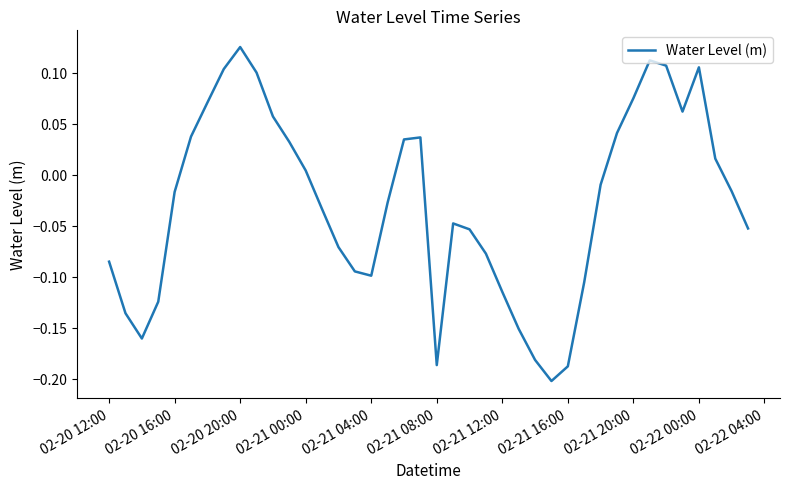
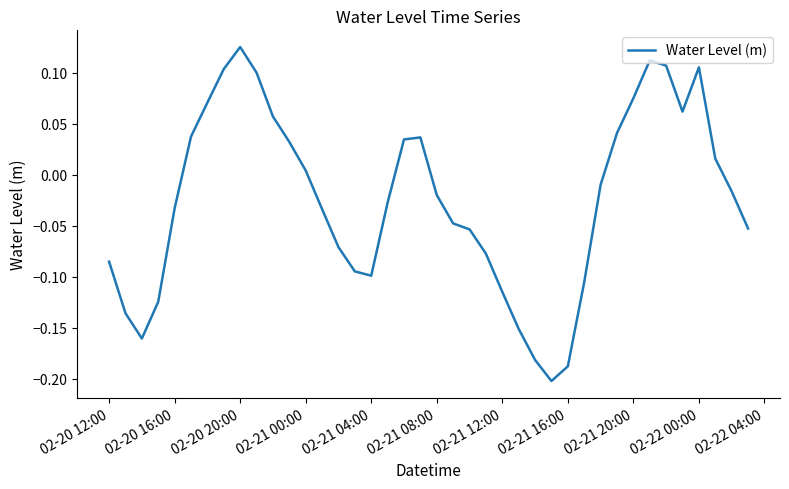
02-20 16:00: -0.017 -> -0.033
02-21 08:00: -0.186 -> -0.020
